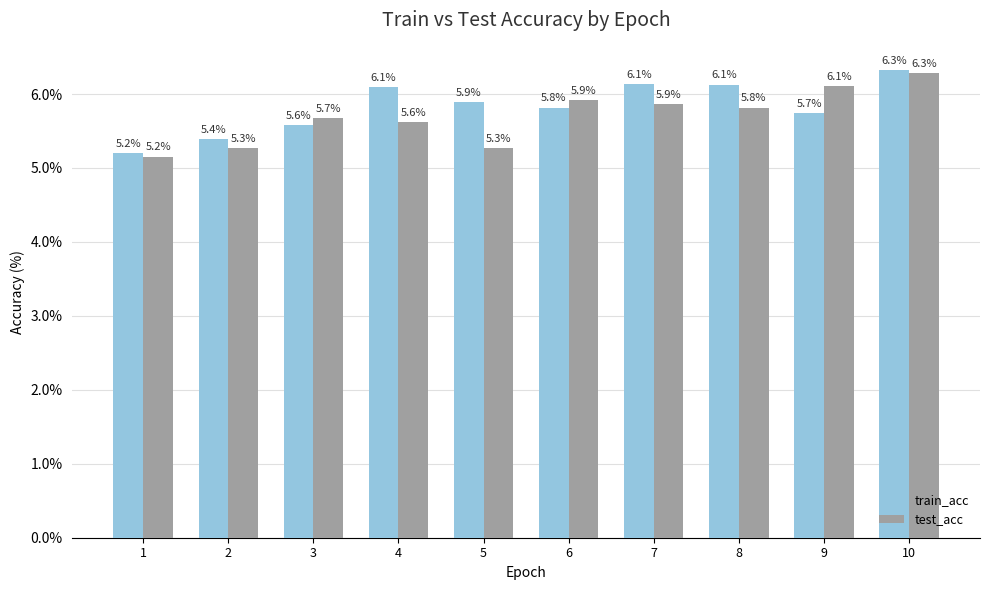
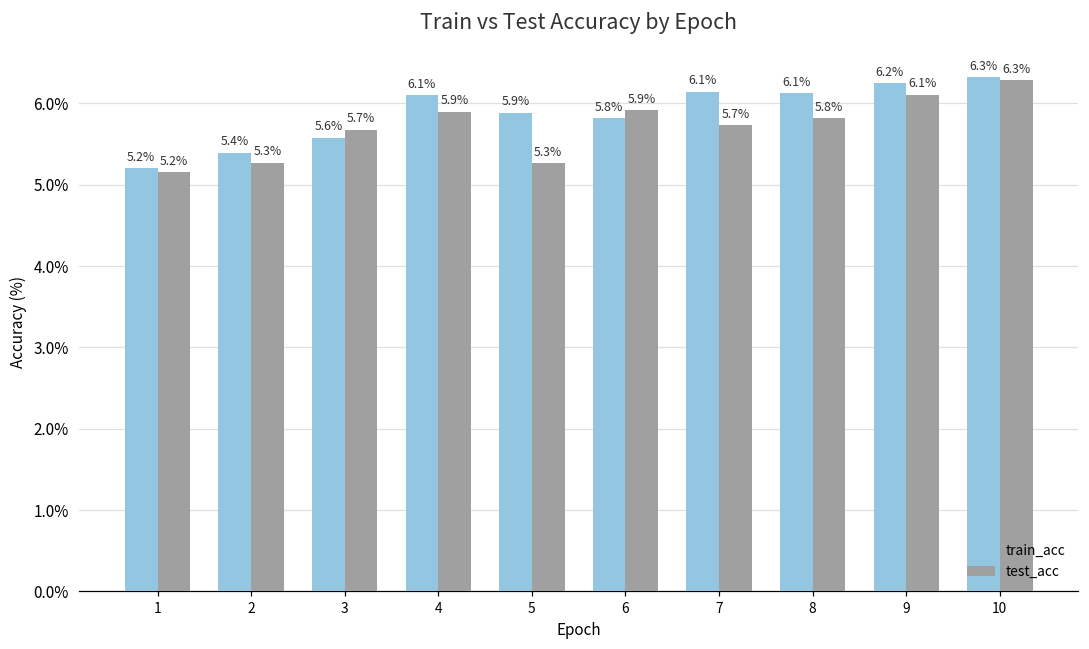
test_acc, 4: 5.6% -> 5.9%
test_acc, 7: 5.9% -> 5.7%
train_acc, 9: 5.7% -> 6.2%
